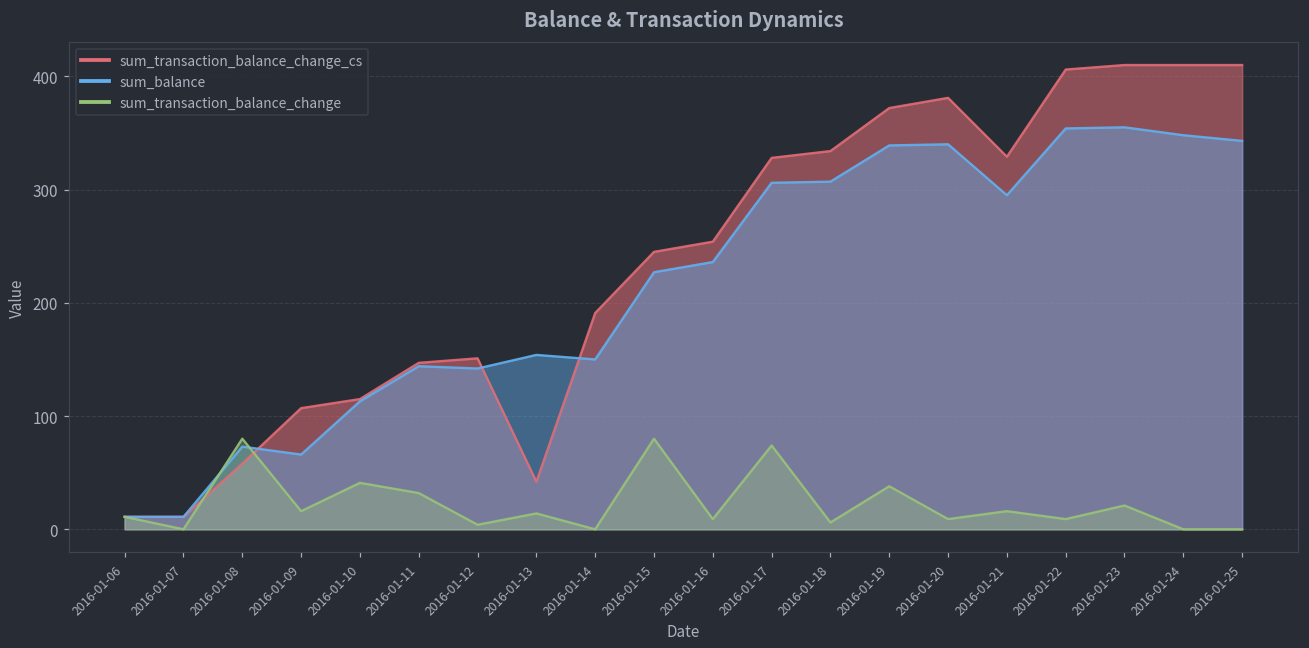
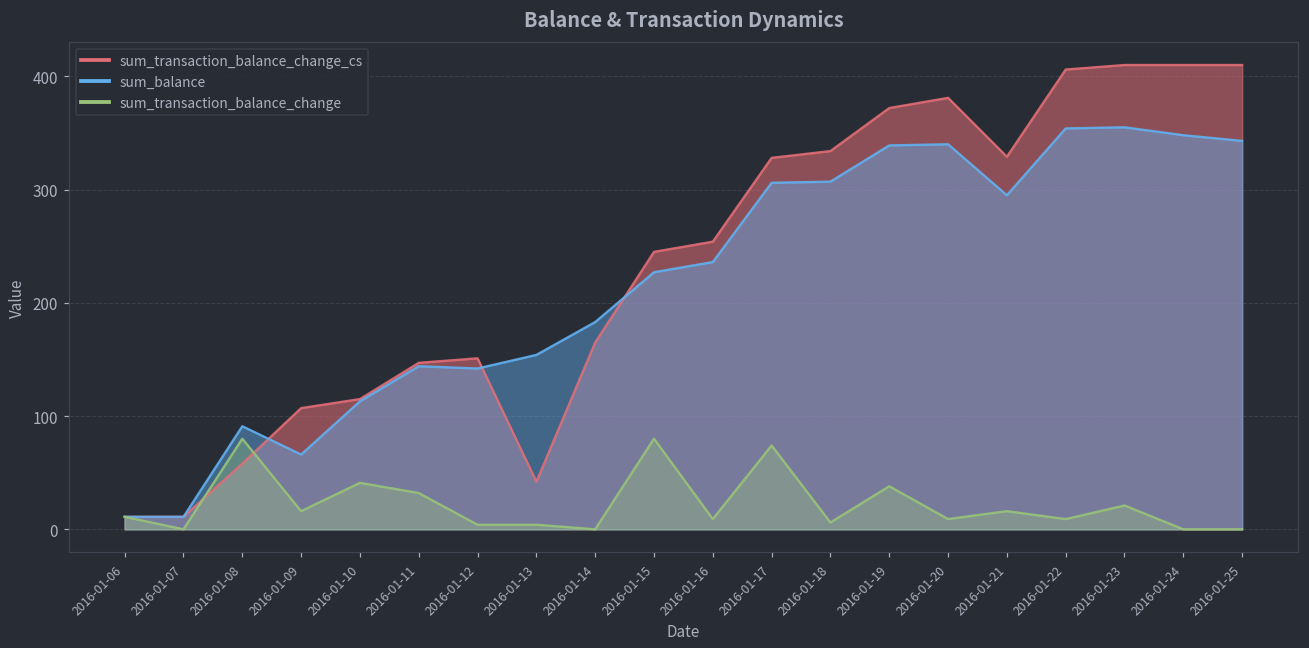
sum_balance, 2016-01-08: 73 -> 91
sum_transaction_balance_change, 2016-01-13: 14 -> 4
sum_transaction_balance_change_cs, 2016-01-14: 191 -> 165
sum_balance, 2016-01-14: 150 -> 183
